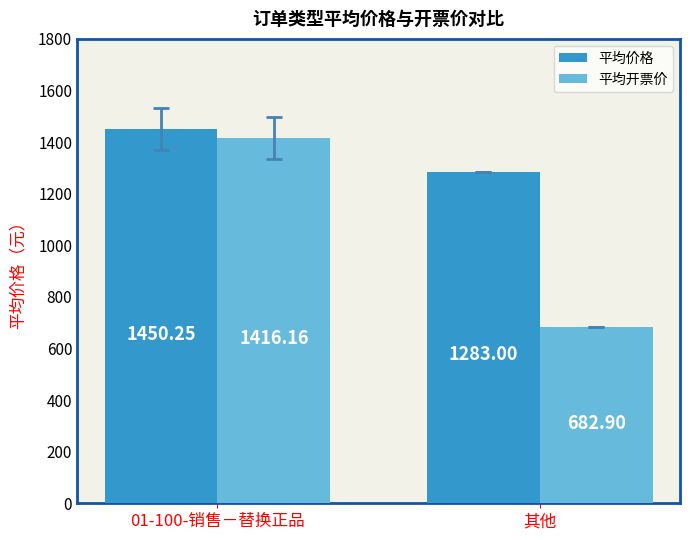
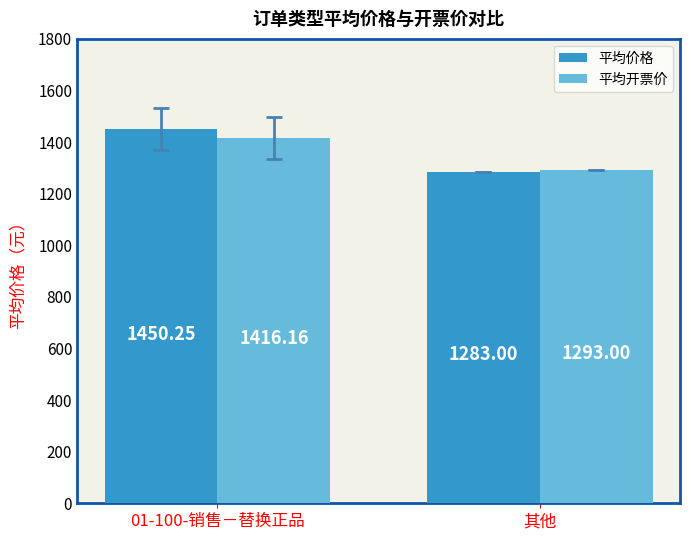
平均开票价, 其他: 682.90 -> 1293.00
